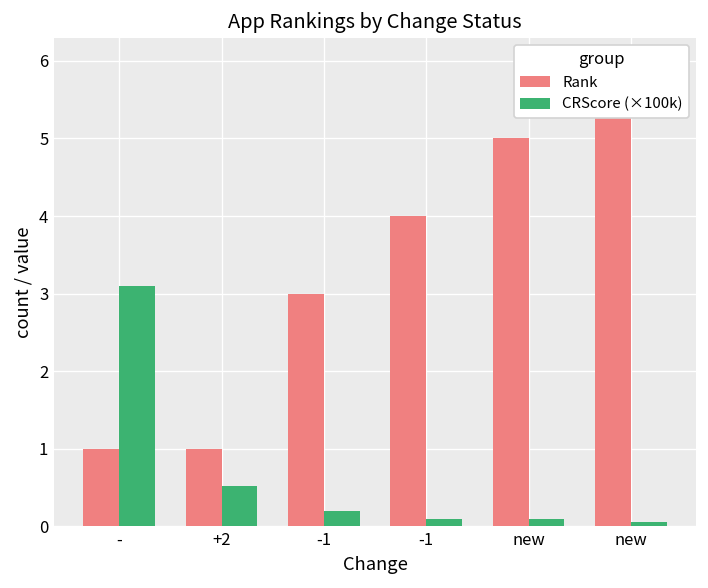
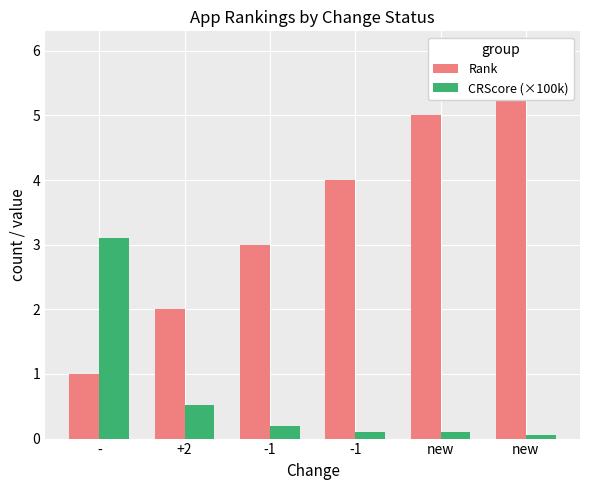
Rank, +2: 1 -> 2
